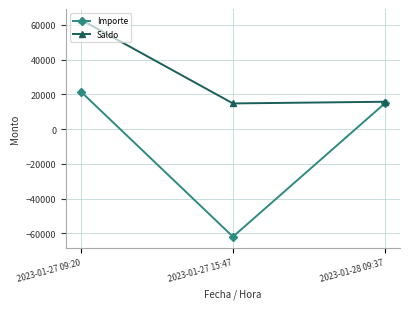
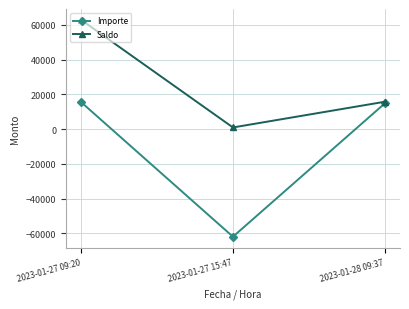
Importe, 2023-01-27 09:20: 21000 -> 16000
Saldo, 2023-01-27 15:47: 15000 -> 1000
